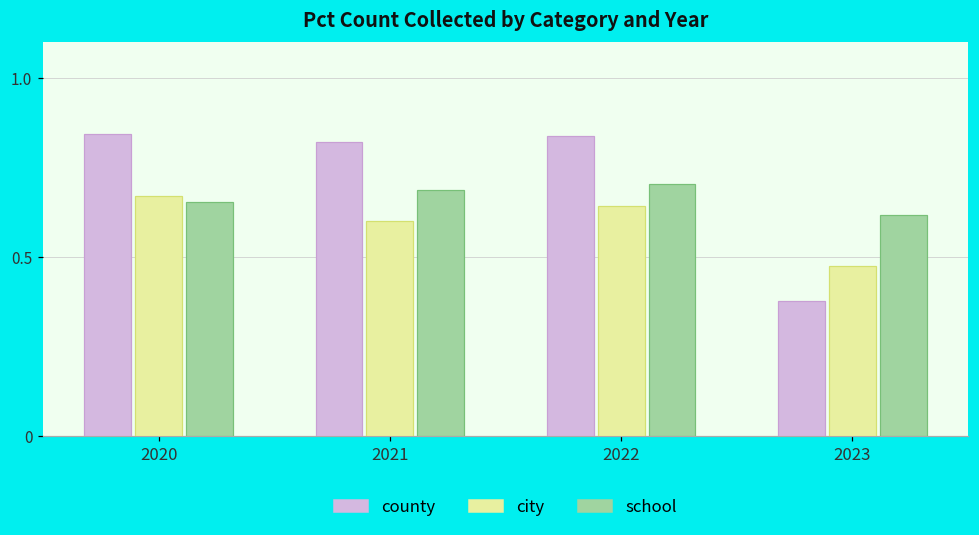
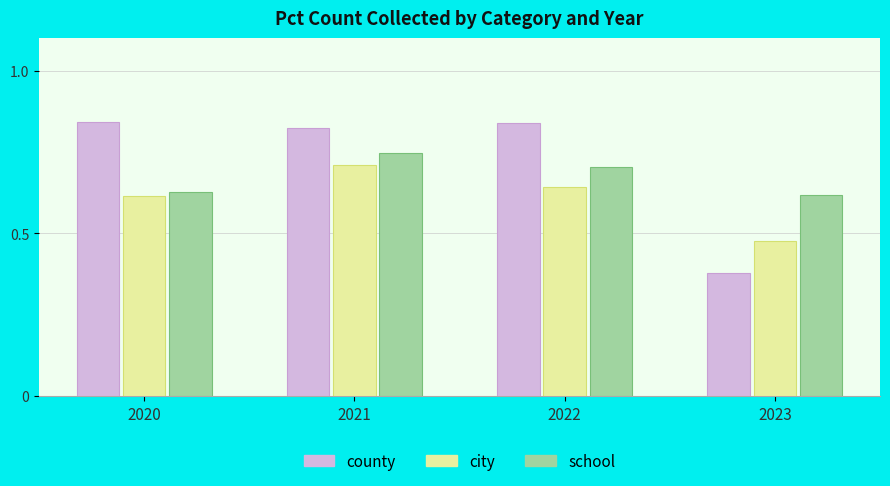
city, 2020: 0.67 -> 0.62
school, 2020: 0.66 -> 0.63
city, 2021: 0.60 -> 0.71
school, 2021: 0.69 -> 0.75
